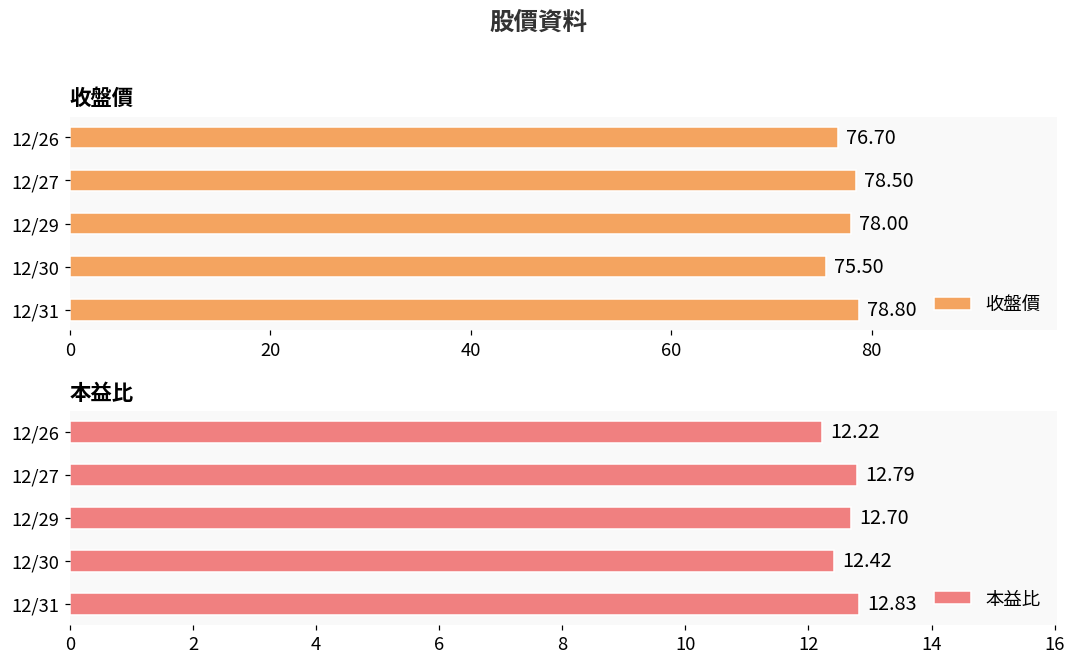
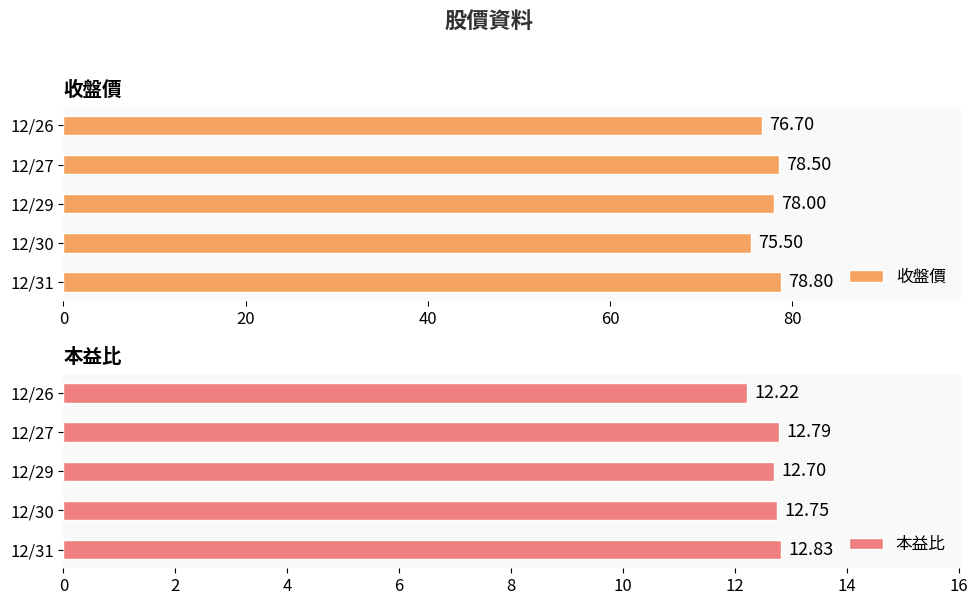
本益比, 12/30: 12.42 -> 12.75
